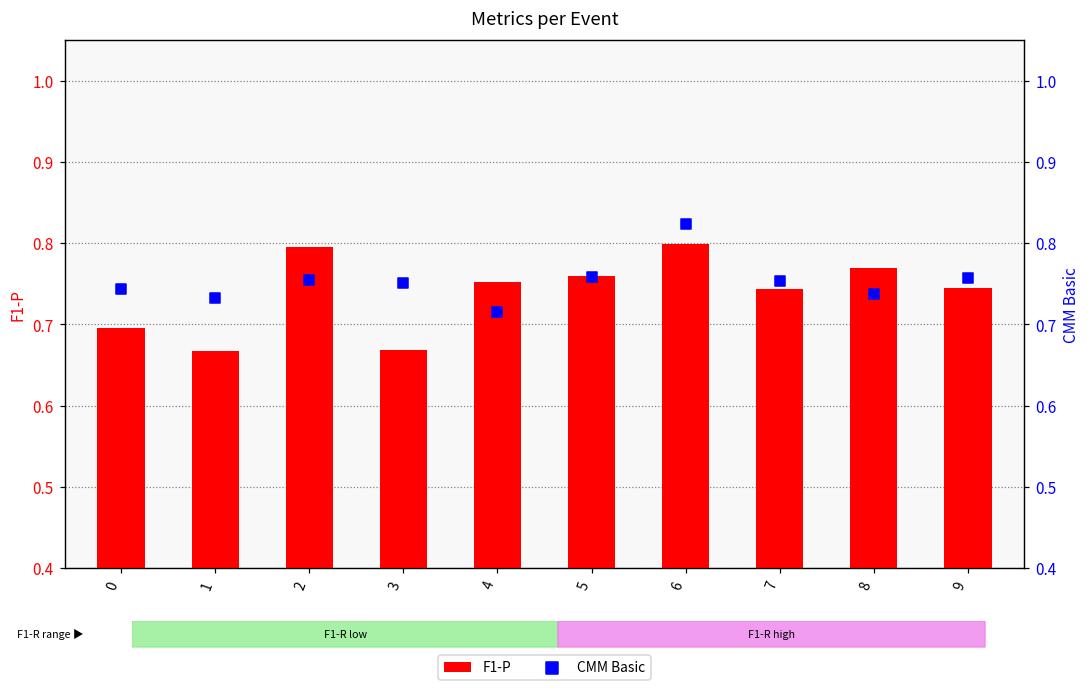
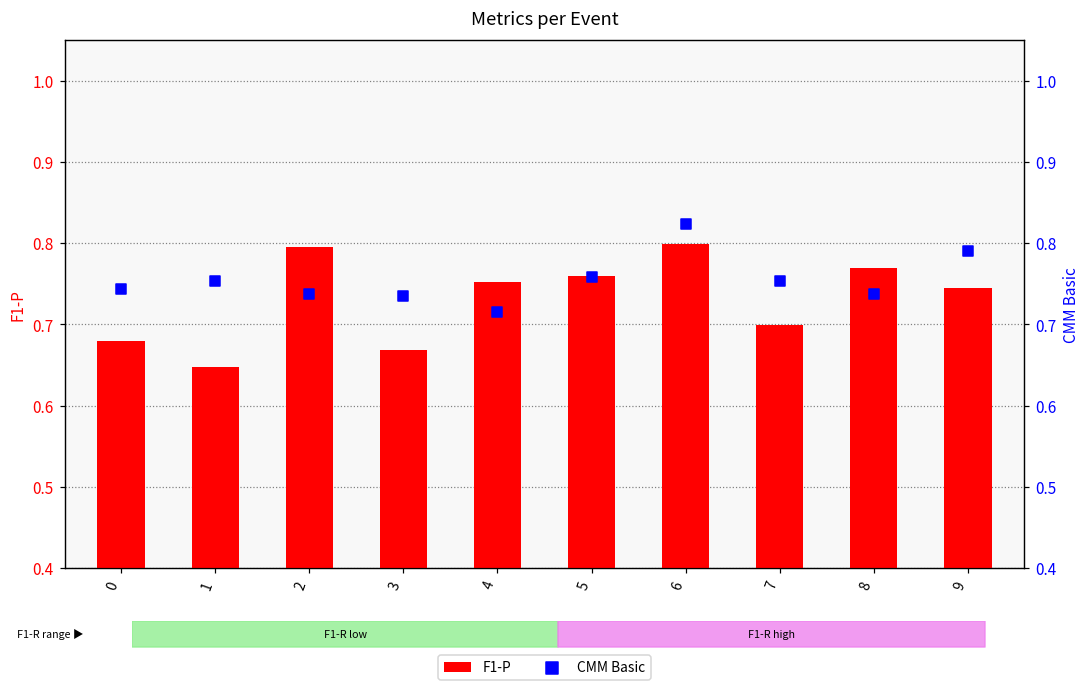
Metrics per Event, F1-P, 0: 0.70 -> 0.68
Metrics per Event, F1-P, 1: 0.67 -> 0.65
Metrics per Event, F1-P, 7: 0.74 -> 0.70
Metrics per Event, CMM Basic, 1: 0.73 -> 0.75
Metrics per Event, CMM Basic, 2: 0.76 -> 0.74
Metrics per Event, CMM Basic, 3: 0.75 -> 0.74
Metrics per Event, CMM Basic, 9: 0.76 -> 0.79
